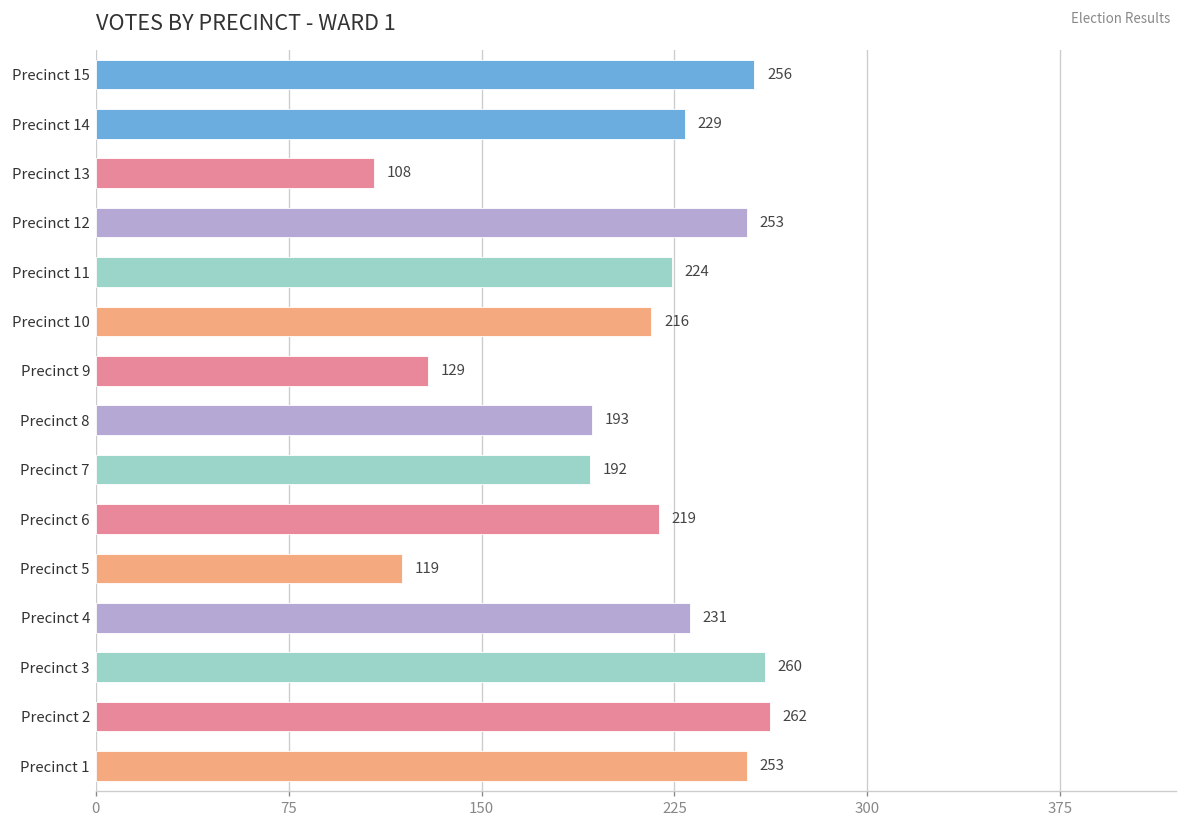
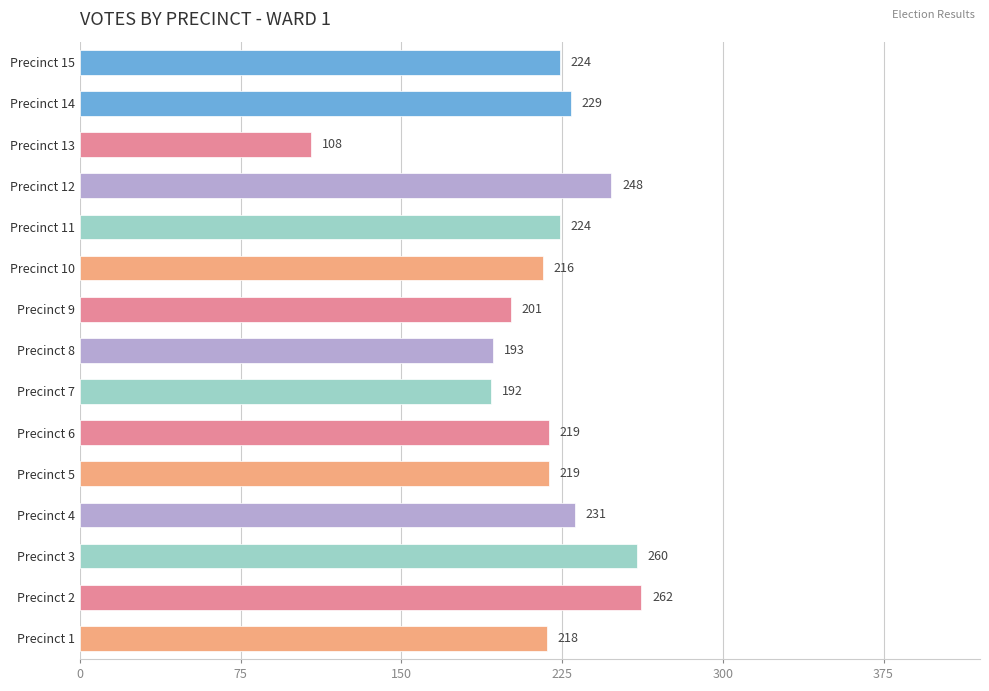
Precinct 15: 256 -> 224
Precinct 12: 253 -> 248
Precinct 9: 129 -> 201
Precinct 5: 119 -> 219
Precinct 1: 253 -> 218
